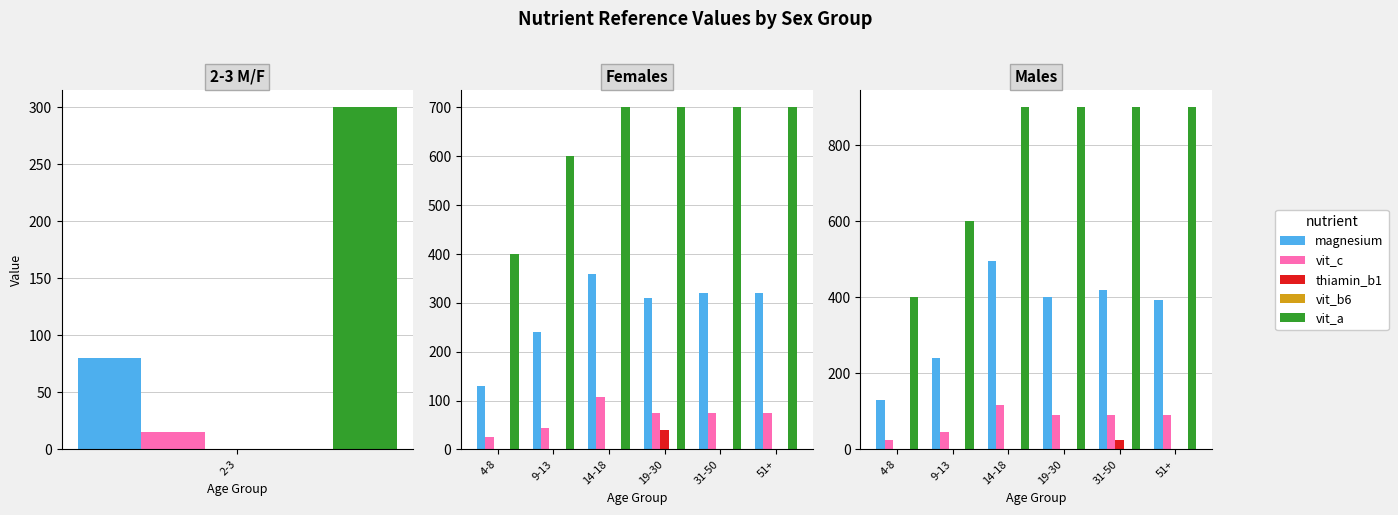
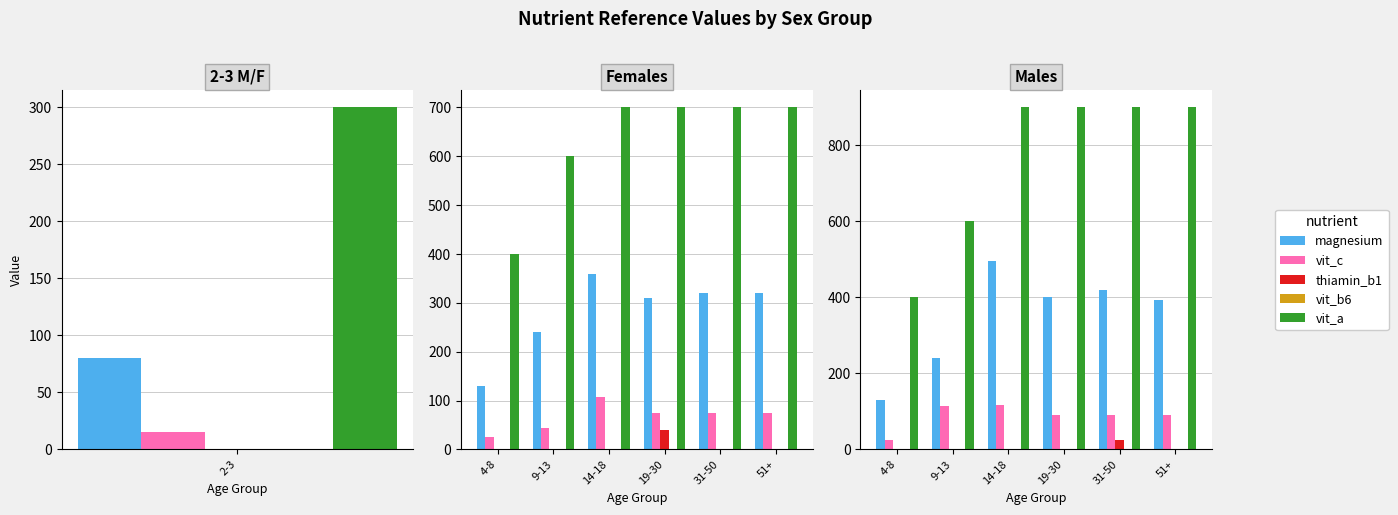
Males, vit_c, 9-13: 50 -> 120
